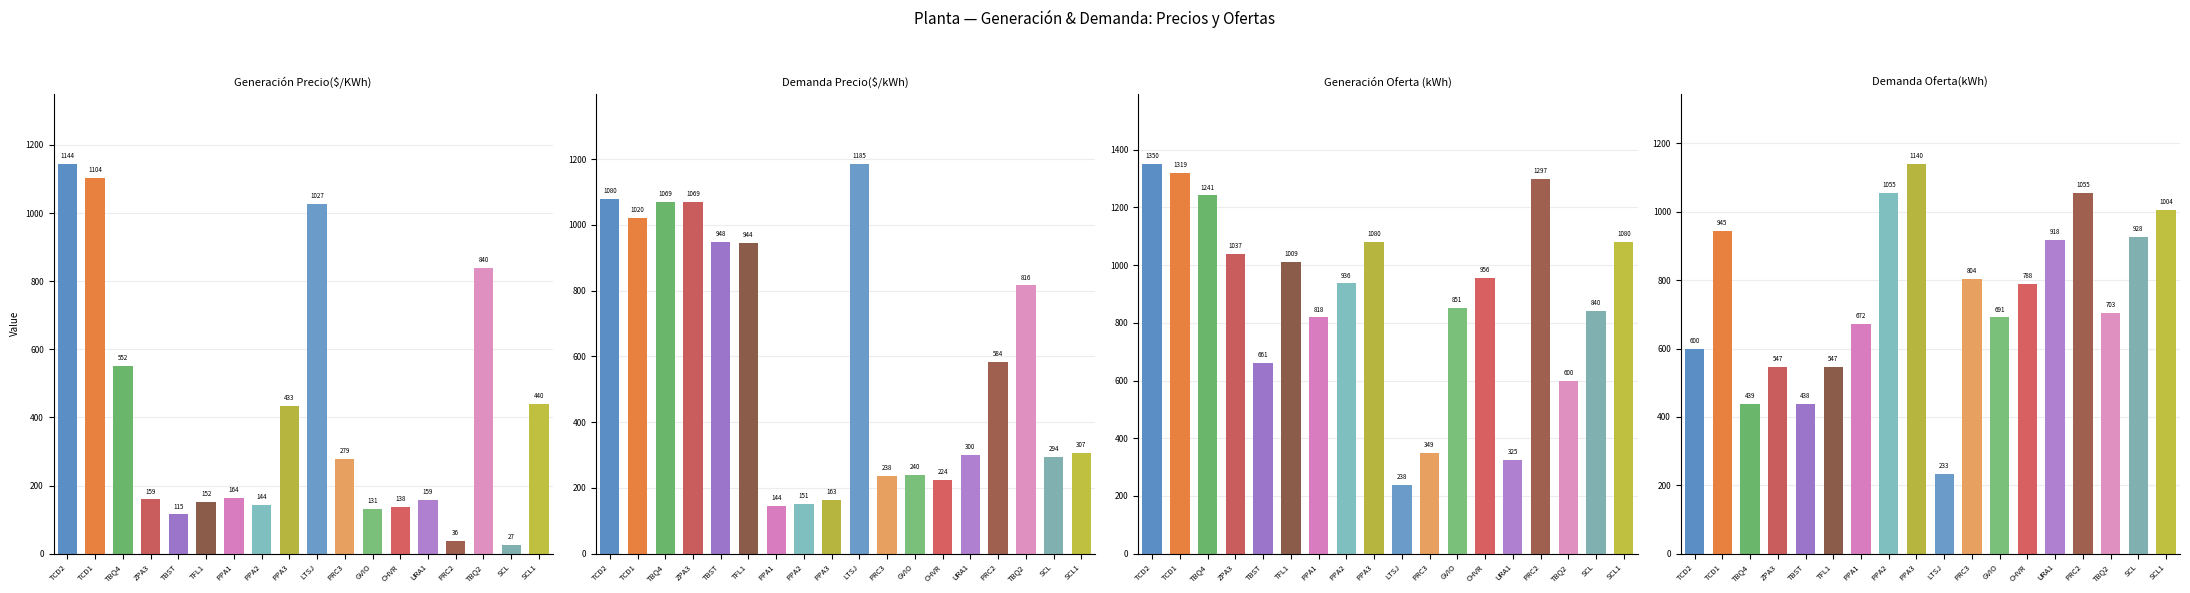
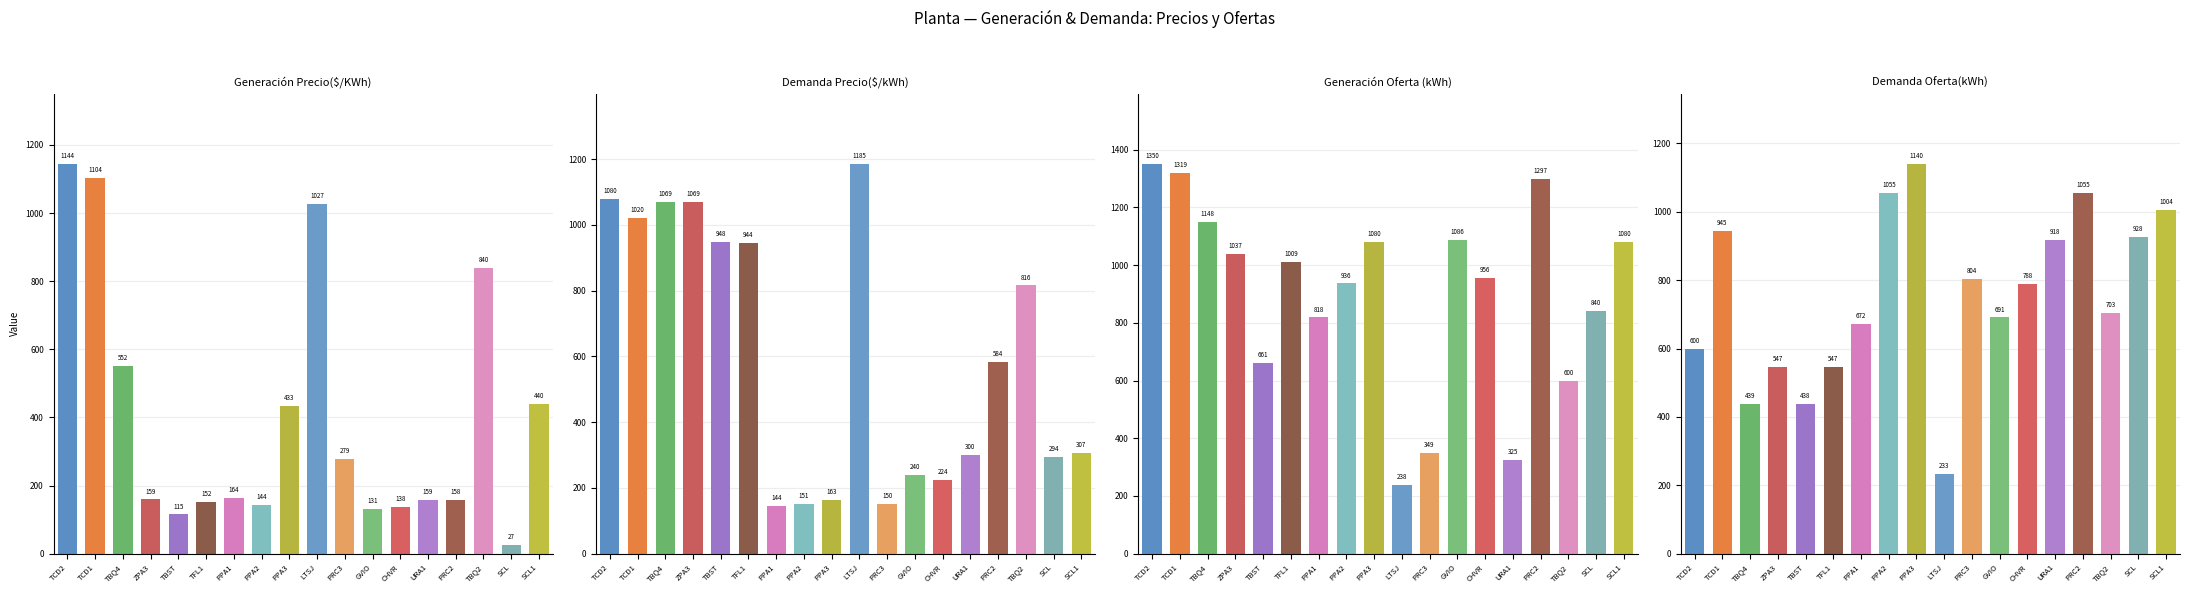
Generación Precio($/KWh), PRC2: 36 -> 158
Demanda Precio($/kWh), PRC3: 238 -> 150
Generación Oferta (kWh), TBQ4: 1241 -> 1148
Generación Oferta (kWh), GVIO: 851 -> 1086
